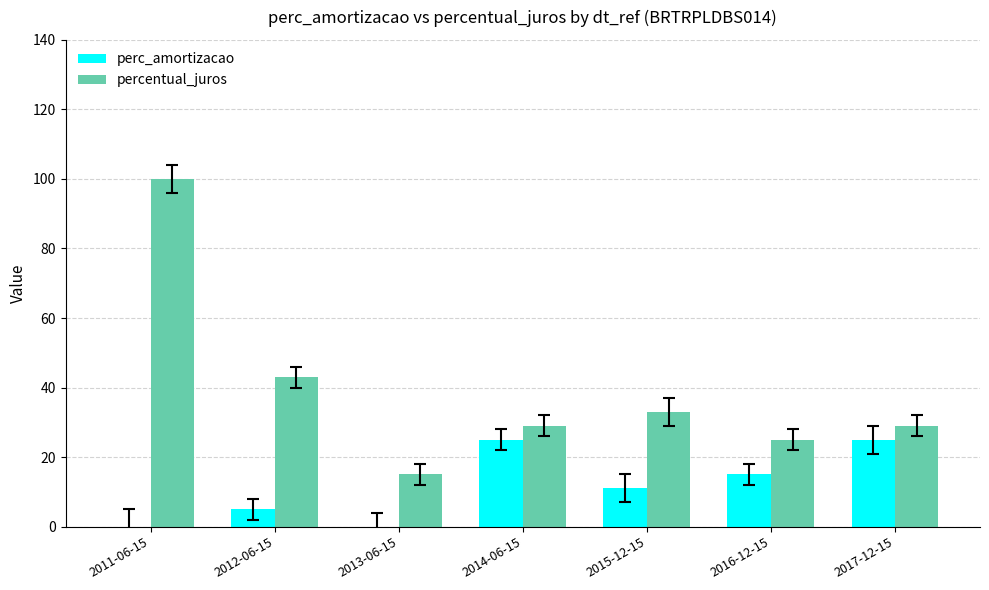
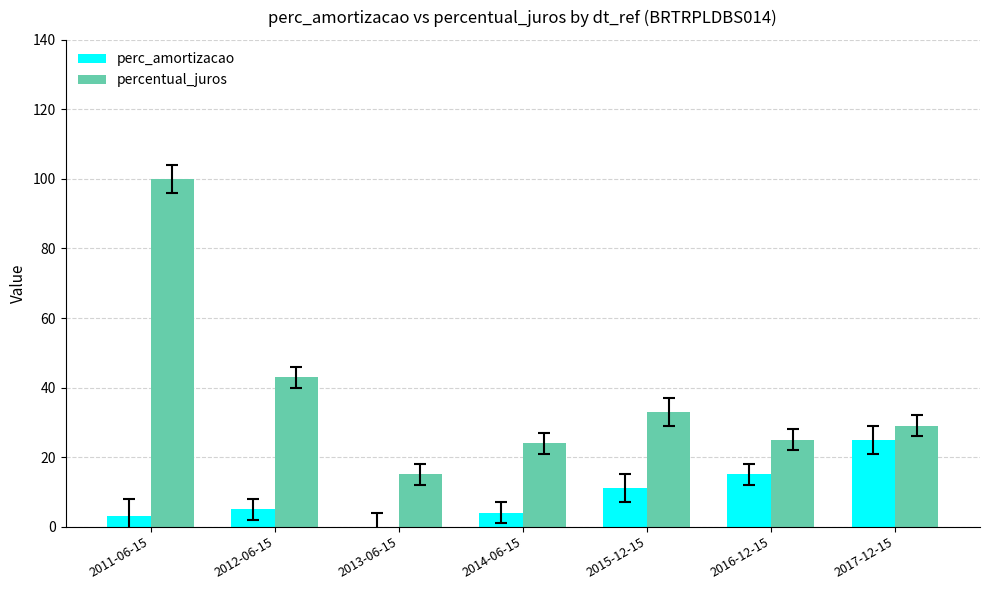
perc_amortizacao, 2011-06-15: 0 -> 3
perc_amortizacao, 2014-06-15: 25 -> 4
percentual_juros, 2014-06-15: 29 -> 24
